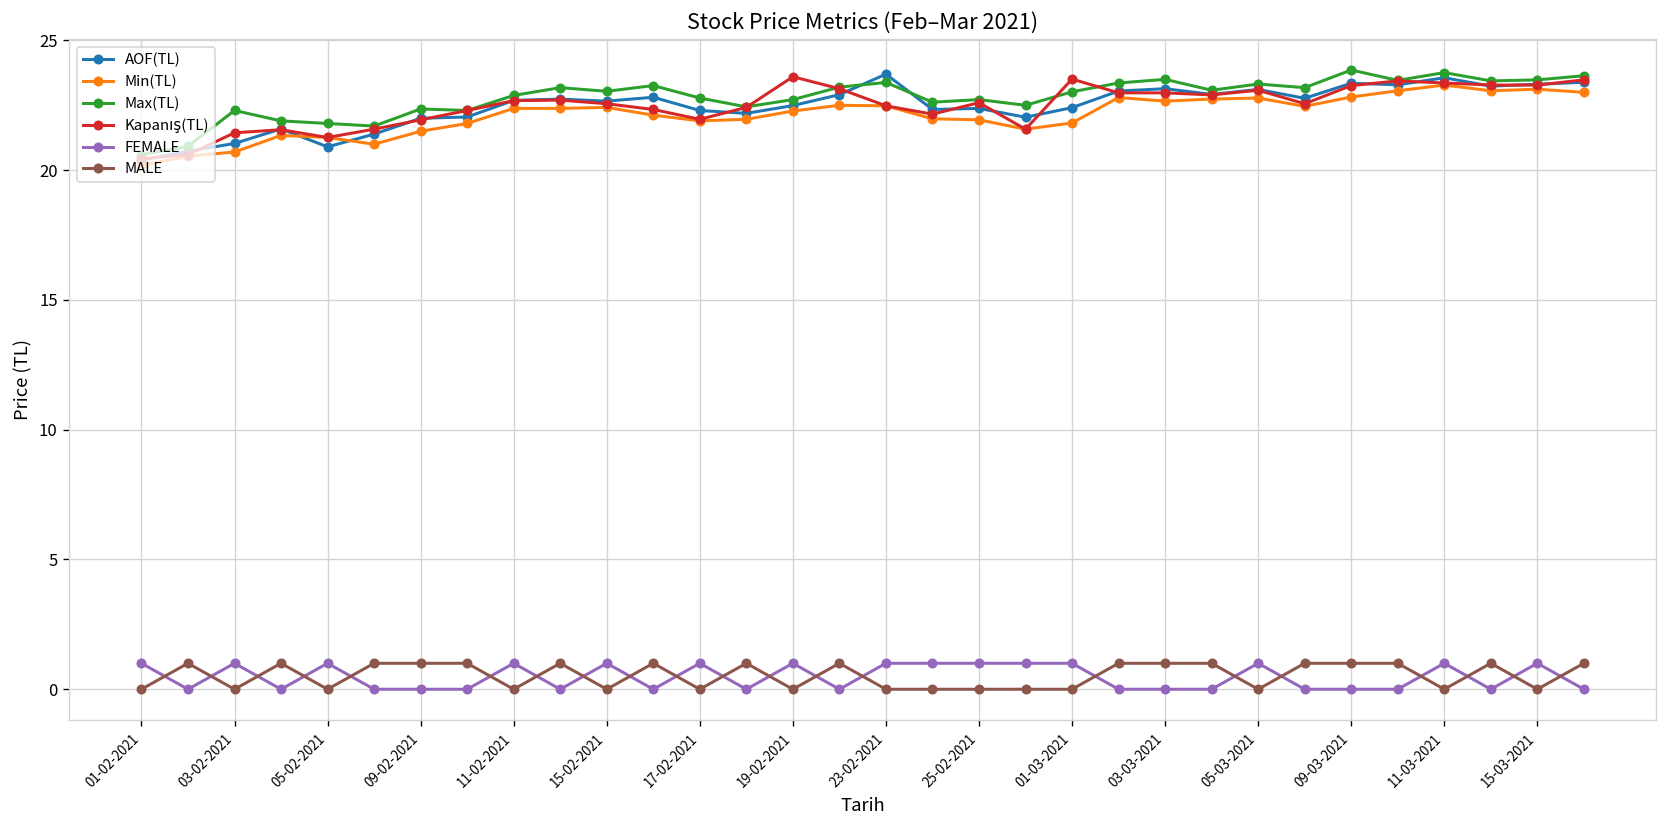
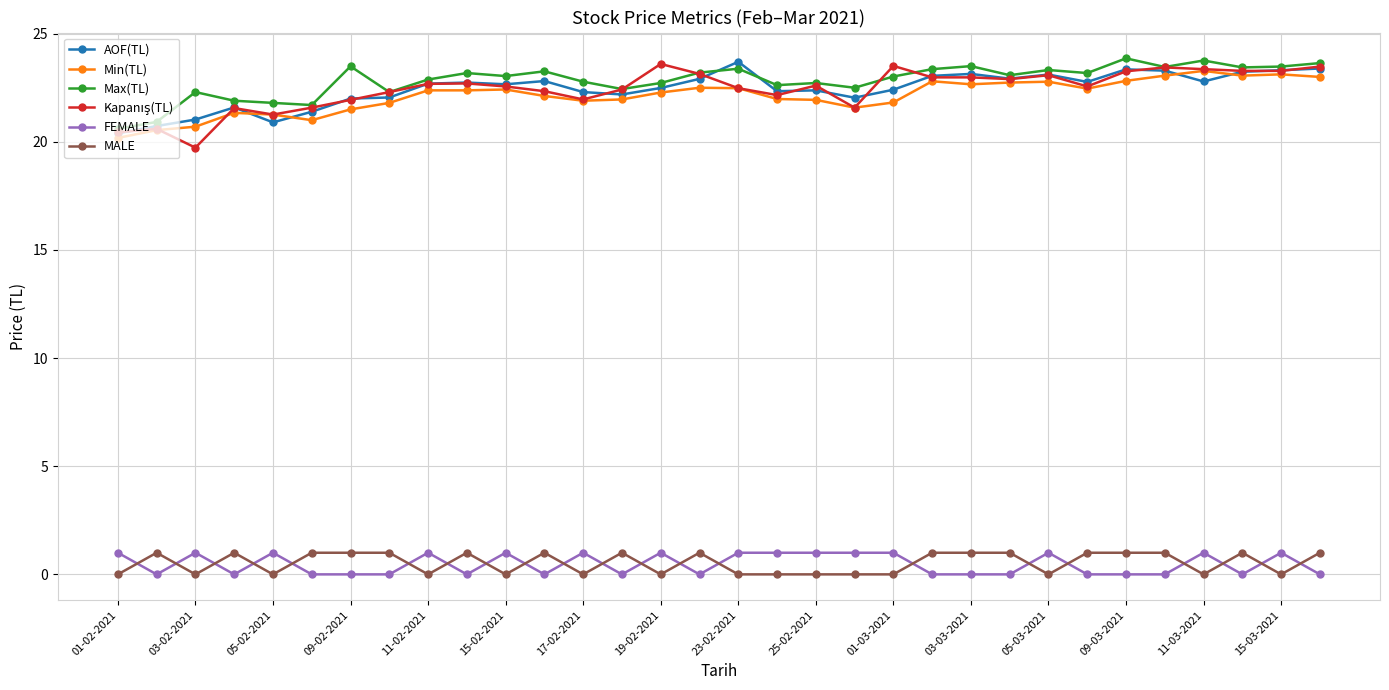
Kapanış(TL), 03-02-2021: 21.4 -> 19.7
Max(TL), 09-02-2021: 22.4 -> 23.5
AOF(TL), 11-03-2021: 23.6 -> 22.8
